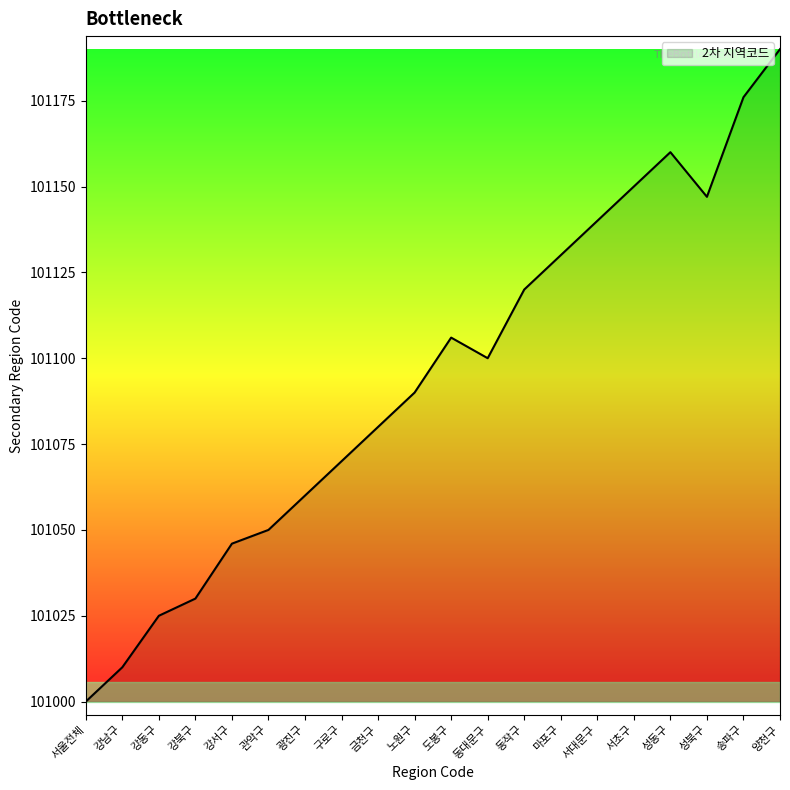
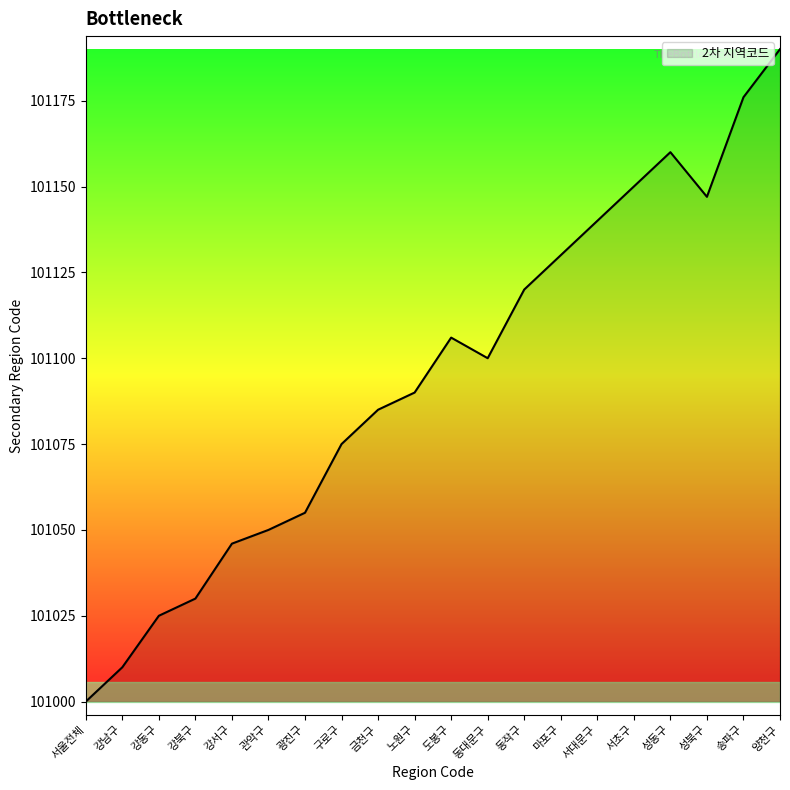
광진구: 101060 -> 101055
구로구: 101070 -> 101075
금천구: 101080 -> 101085
